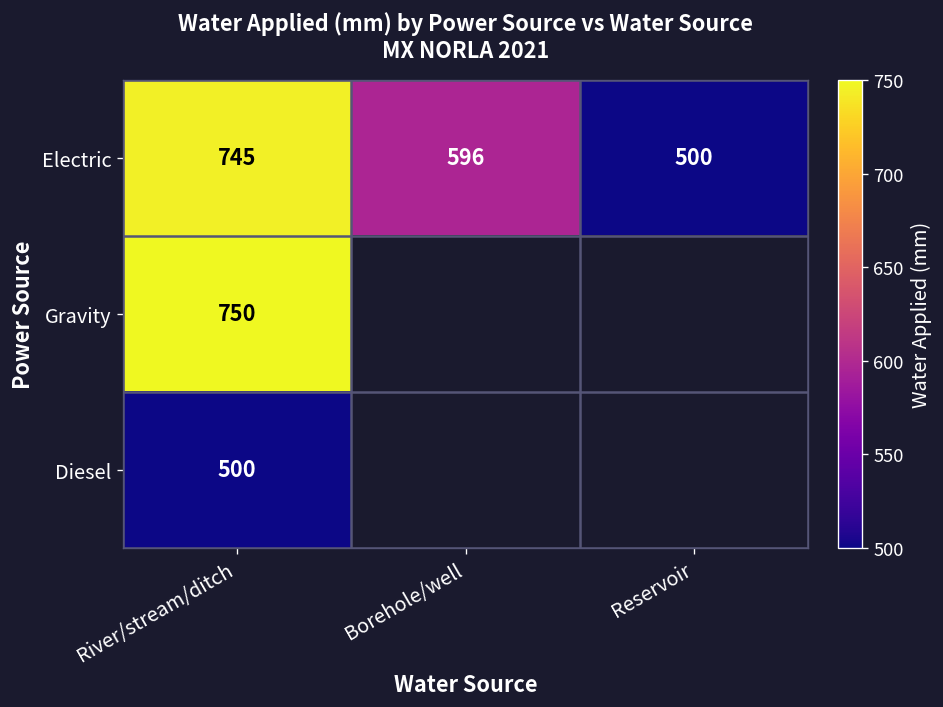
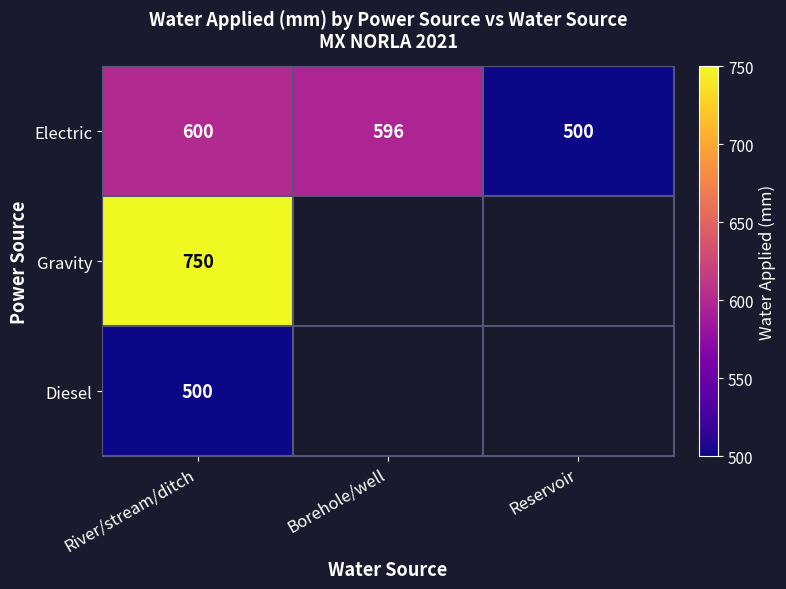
Electric, River/stream/ditch: 745 -> 600
